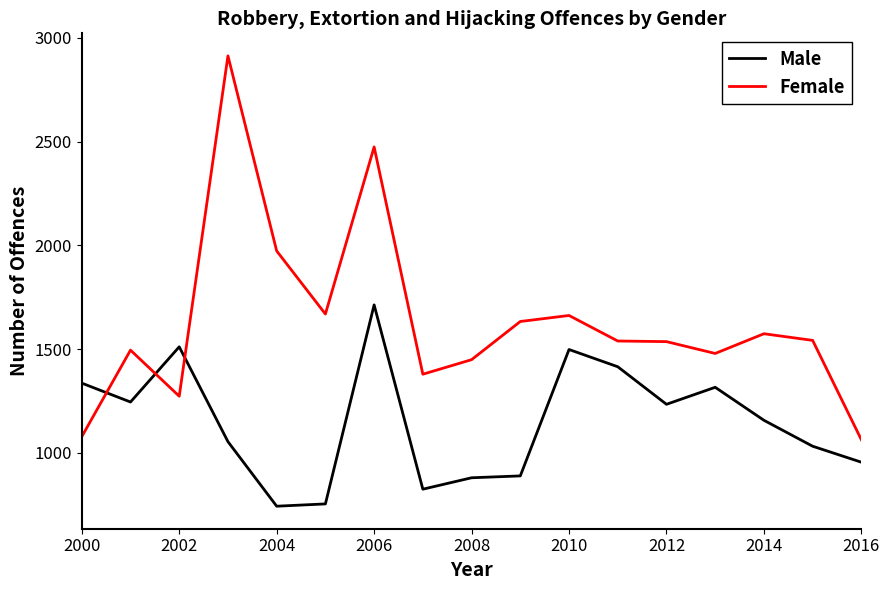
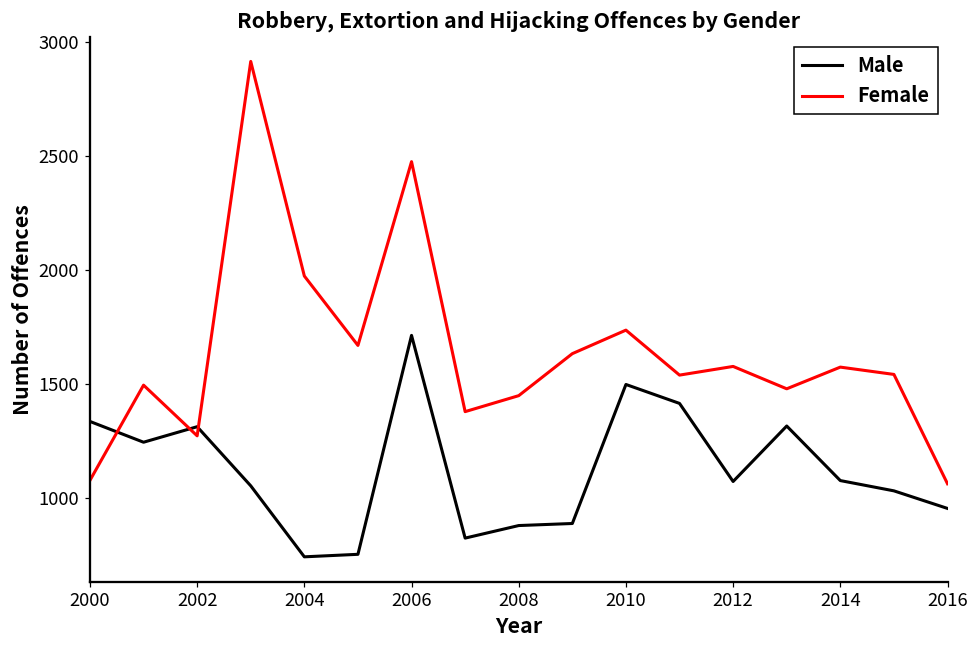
Male, 2002: 1510 -> 1310
Female, 2010: 1660 -> 1740
Male, 2012: 1230 -> 1070
Female, 2012: 1540 -> 1580
Male, 2014: 1160 -> 1080
